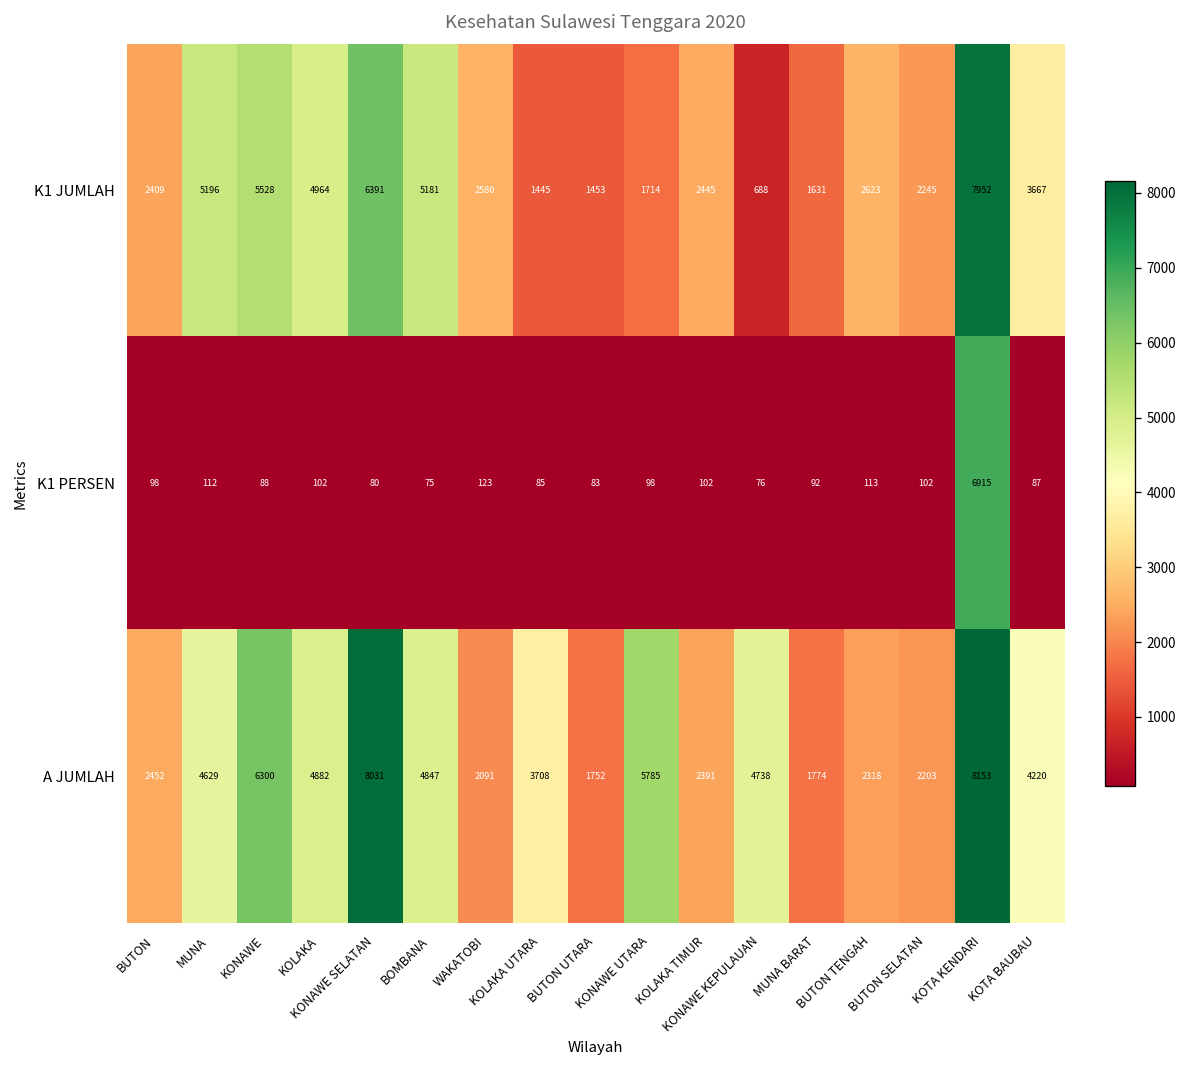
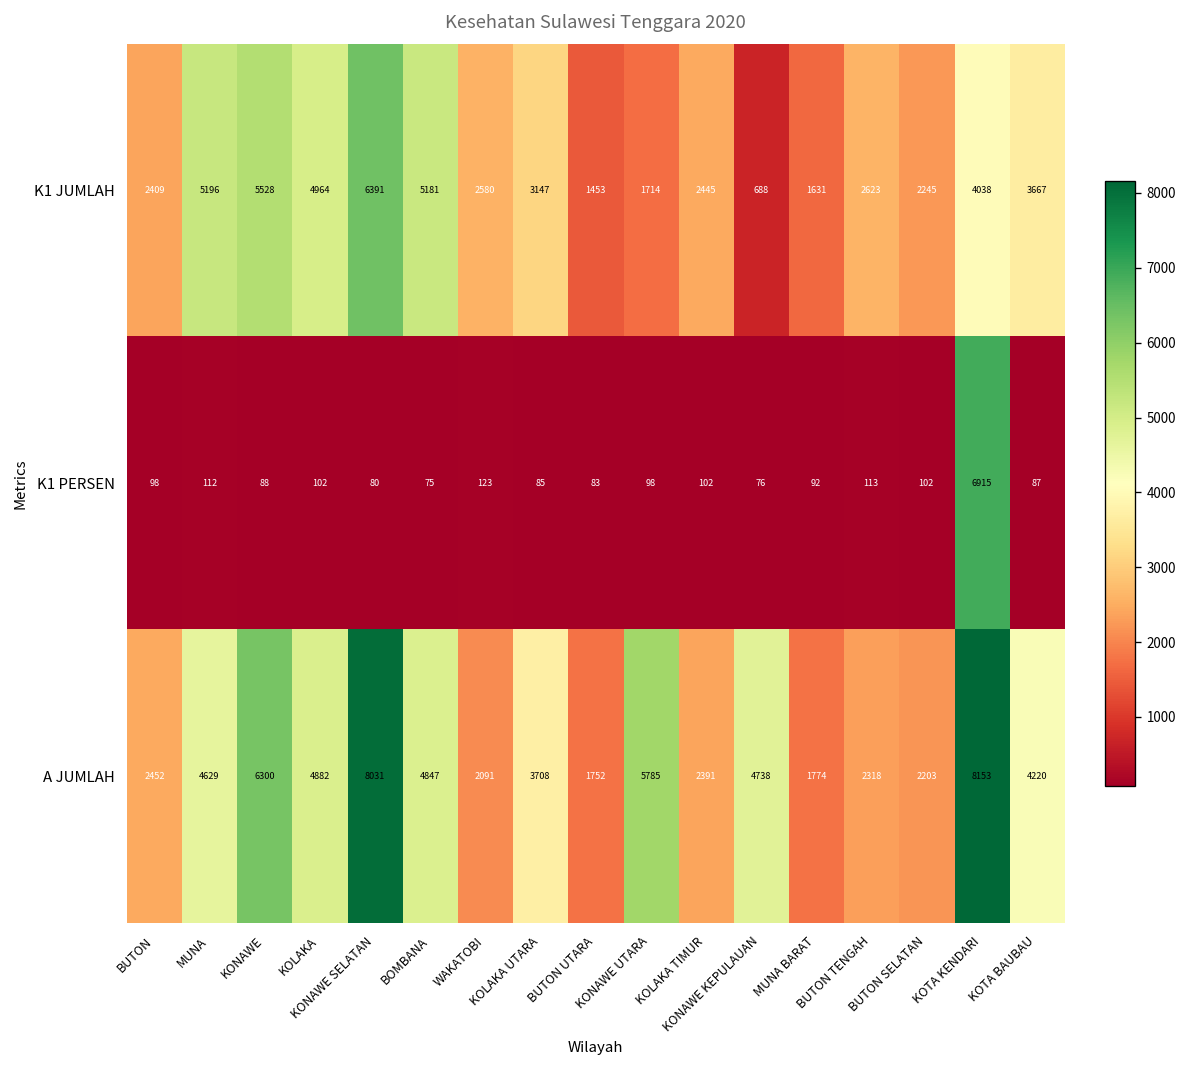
K1 JUMLAH, KOLAKA UTARA: 1445 -> 3147
K1 JUMLAH, KOTA KENDARI: 7952 -> 4038
